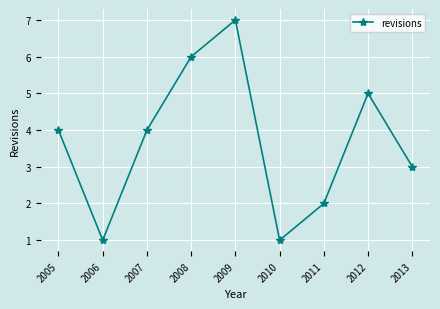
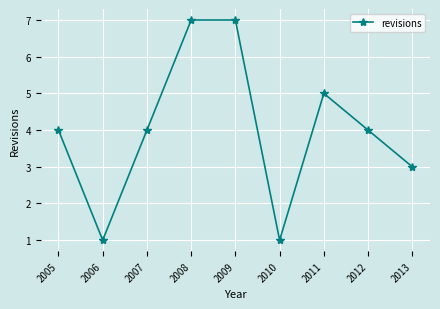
2008: 6 -> 7
2011: 2 -> 5
2012: 5 -> 4
